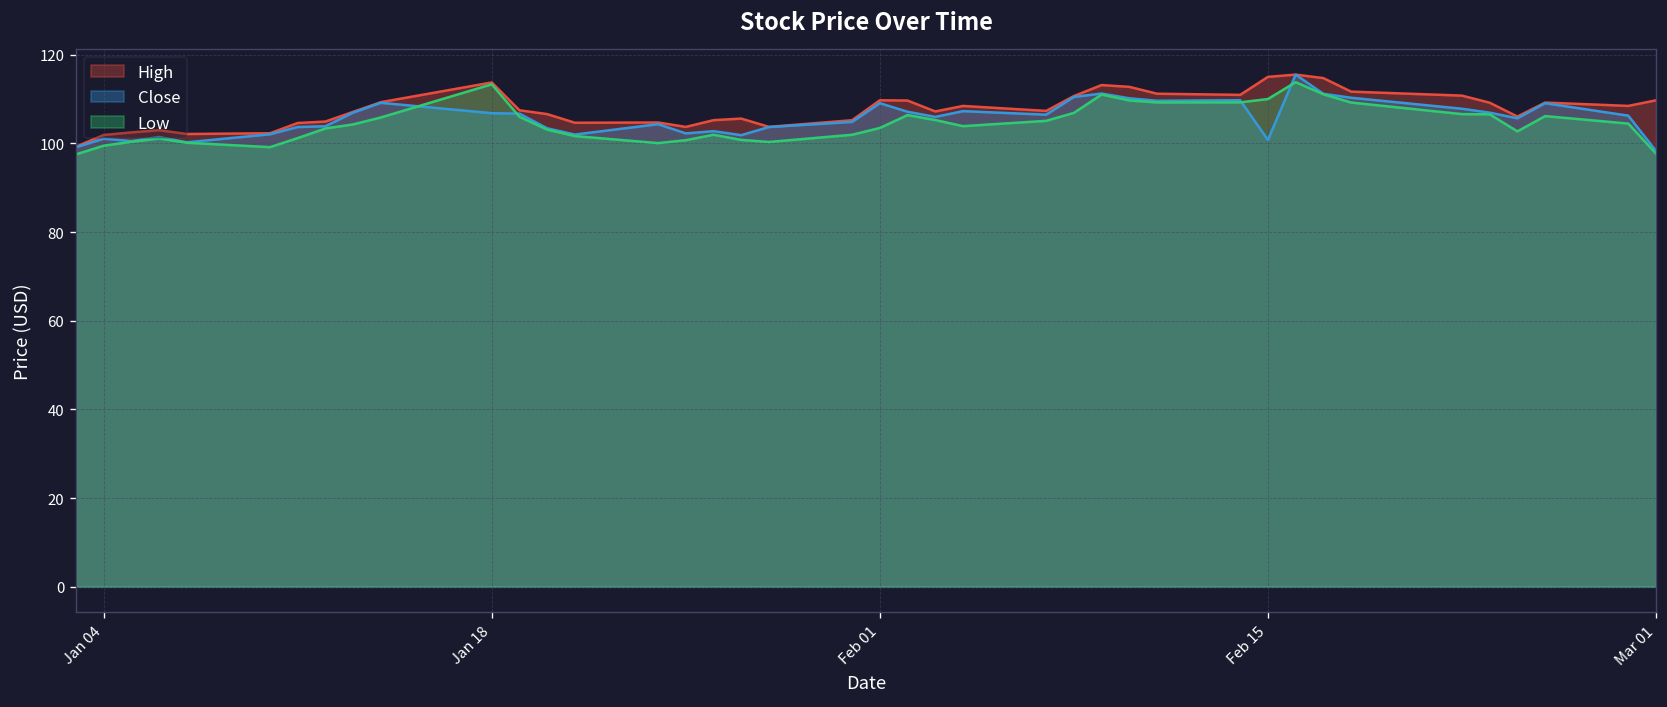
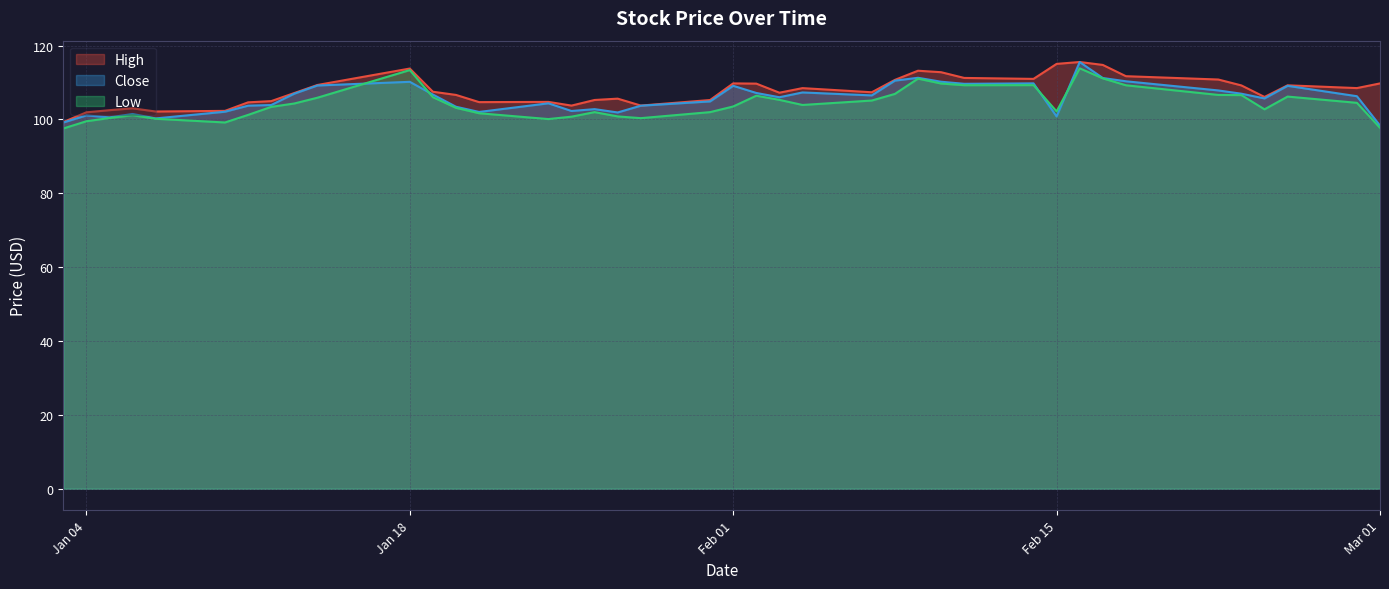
Close, Jan 18: 107 -> 110
Low, Feb 15: 110 -> 102
